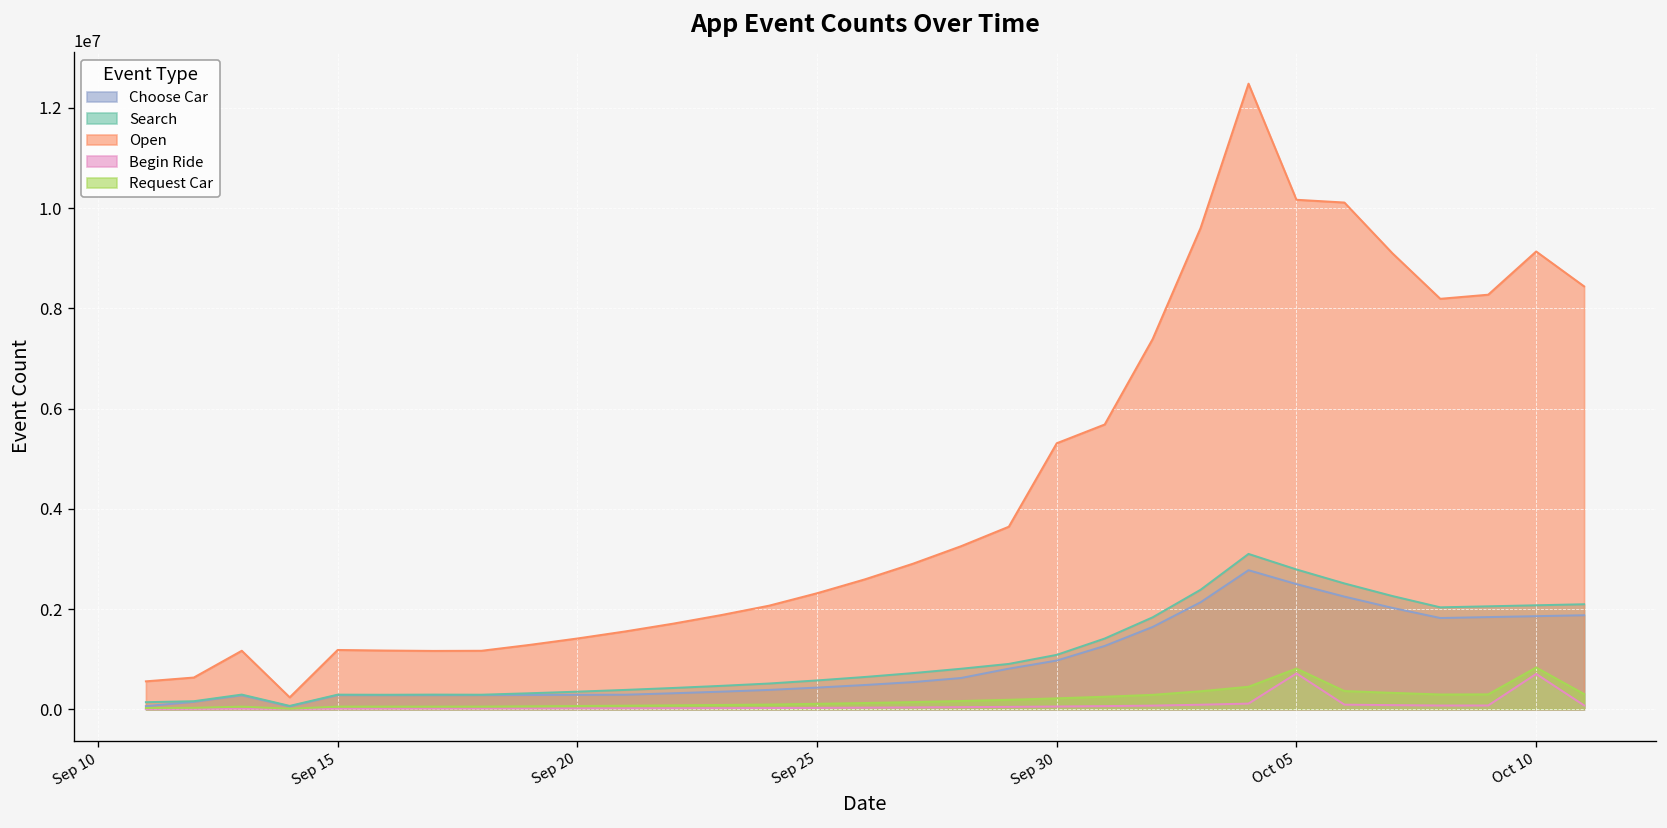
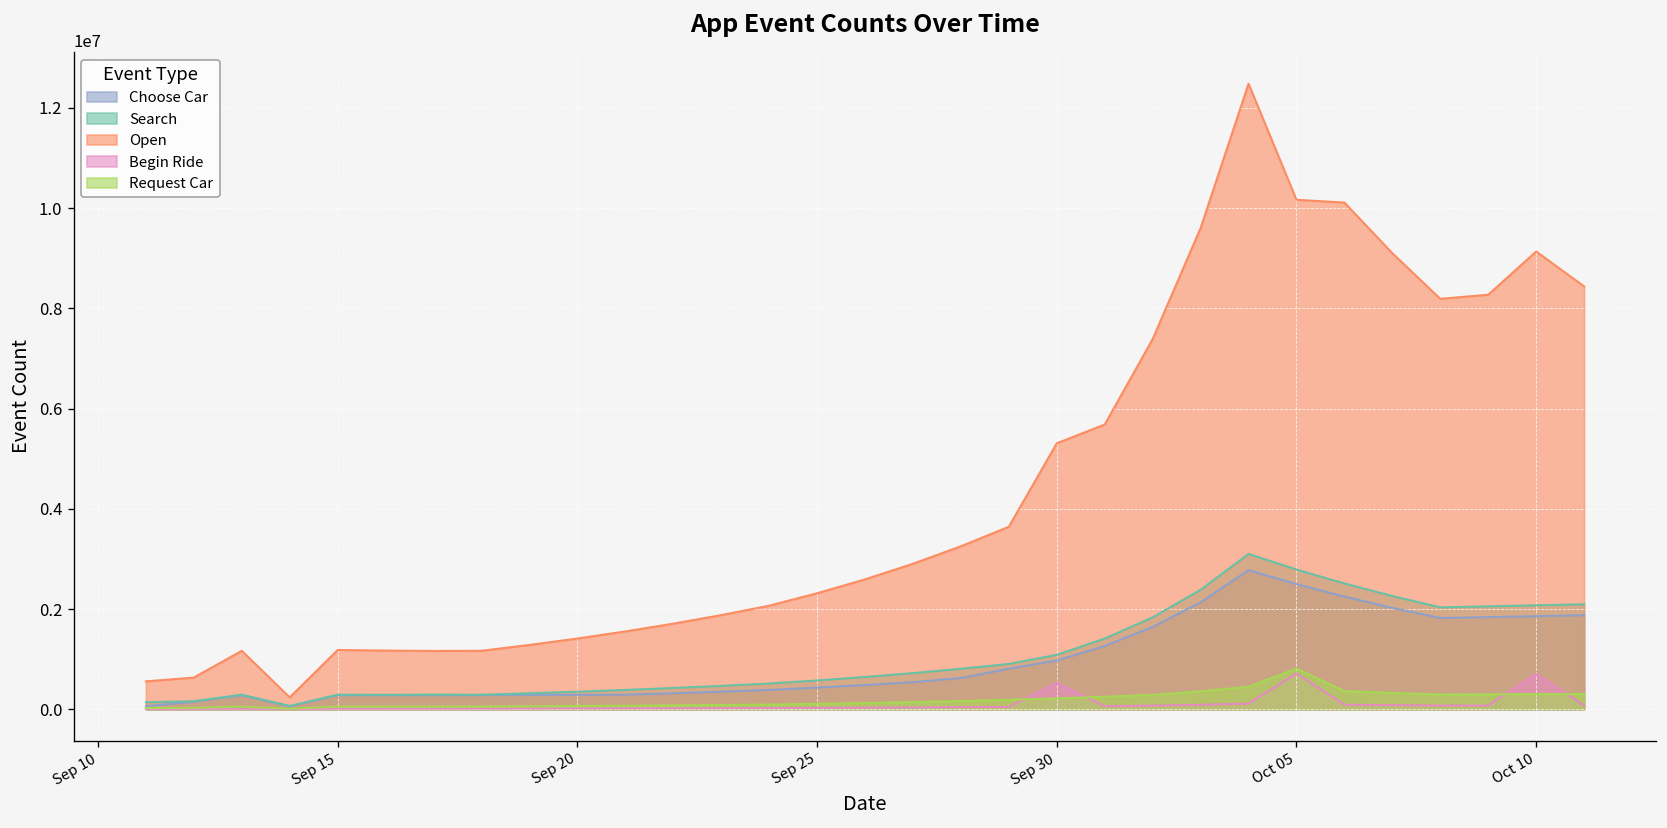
Begin Ride, Sep 30: 100000 -> 500000
Request Car, Oct 10: 800000 -> 300000
